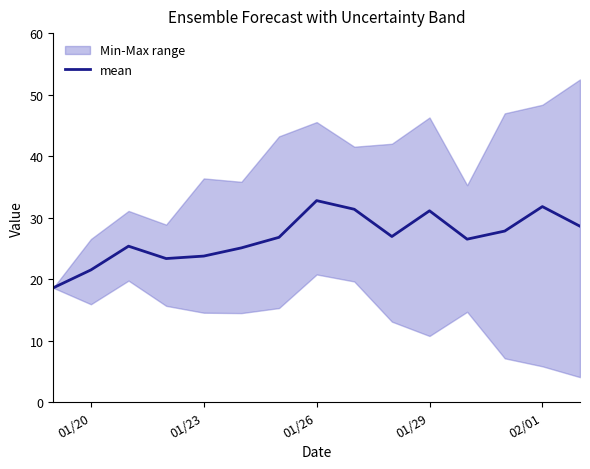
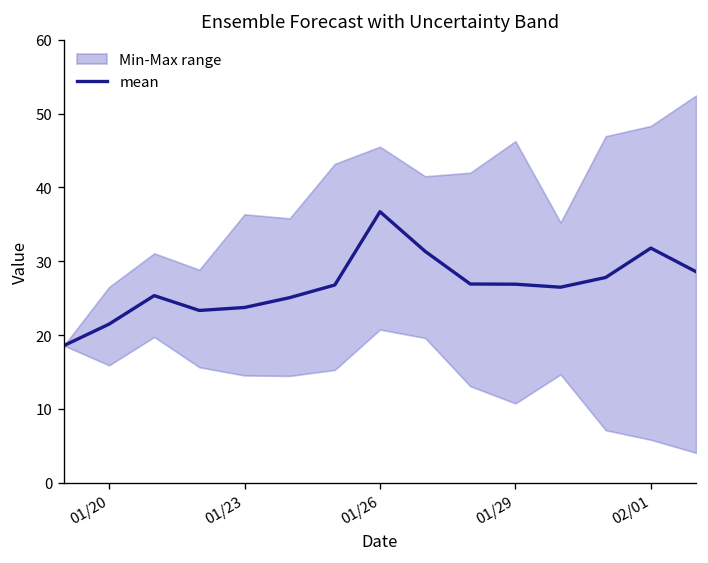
mean, 01/26: 33 -> 37
mean, 01/29: 31 -> 27
